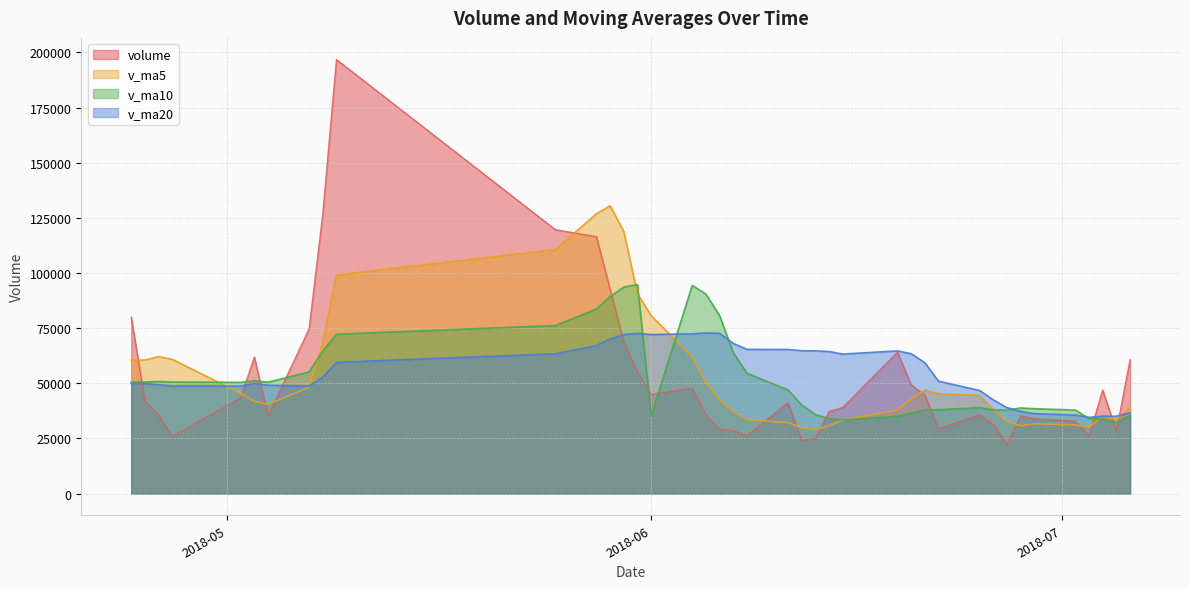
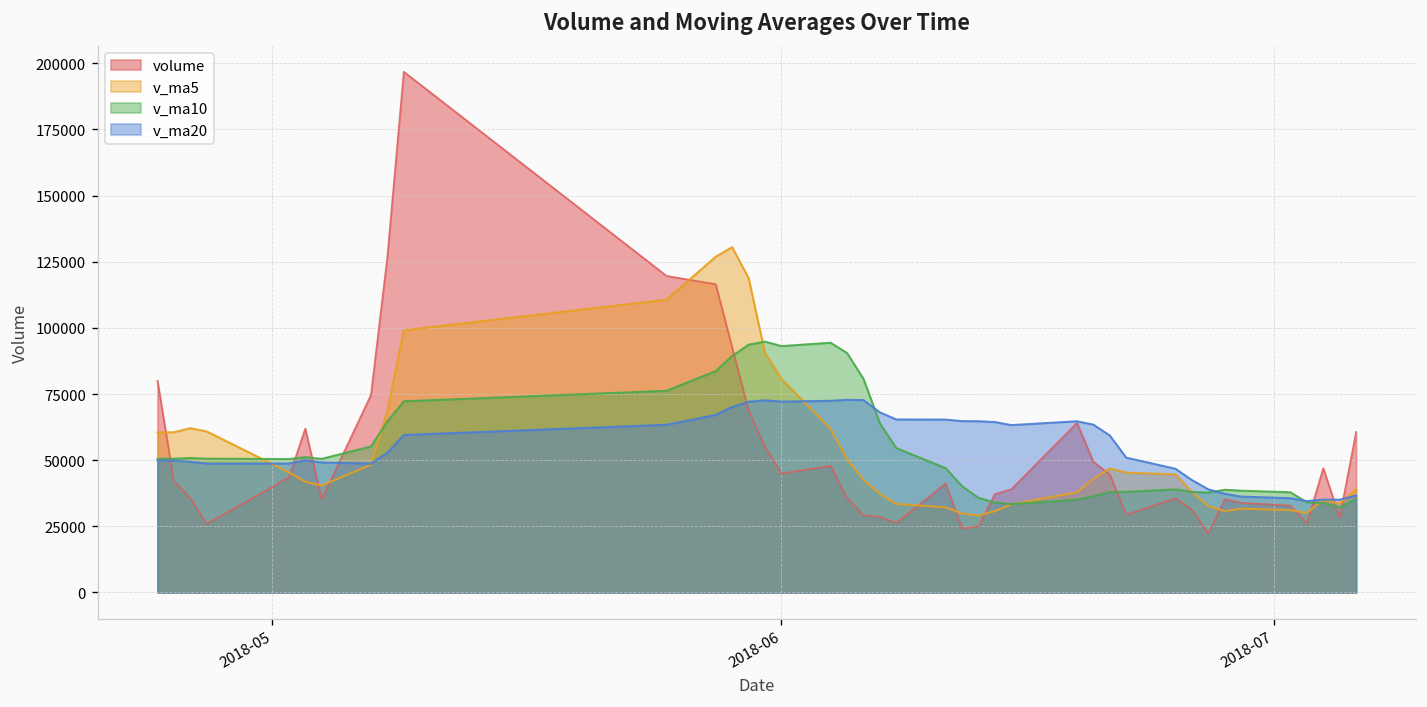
v_ma10, 2018-06: 35000 -> 93000
